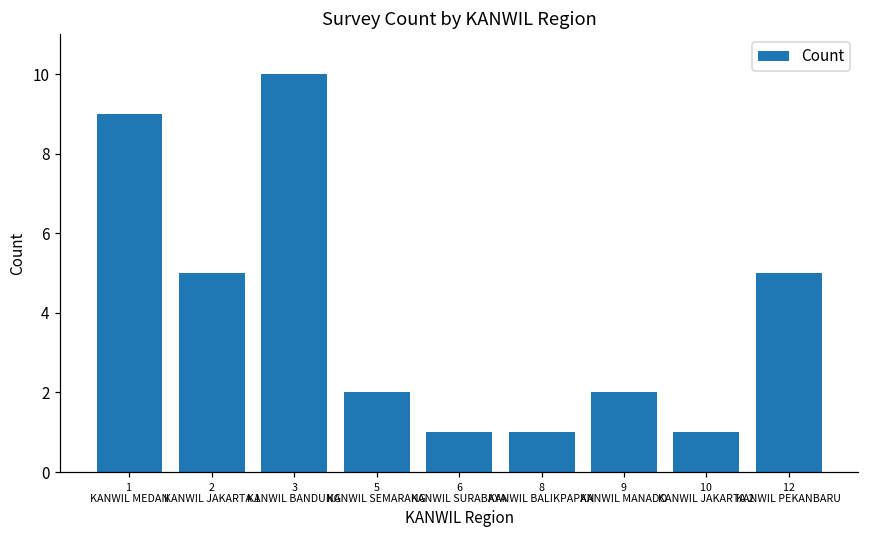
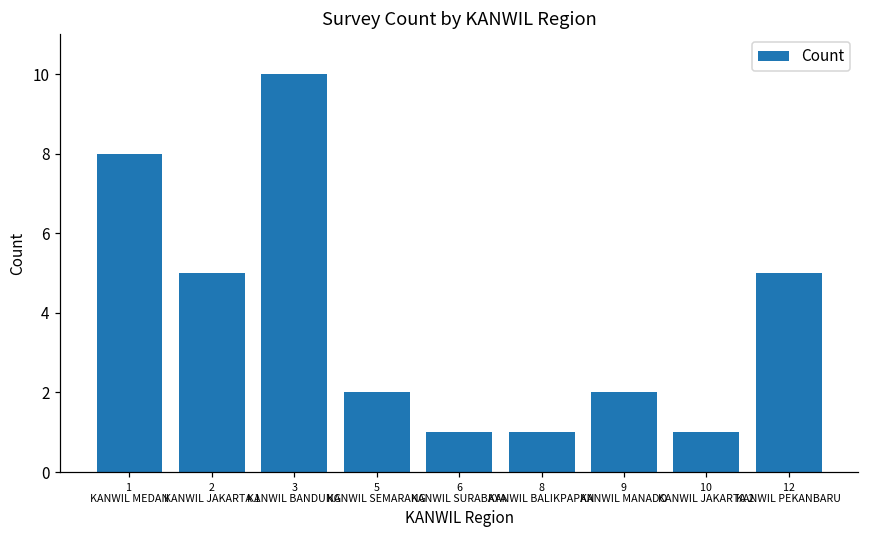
1 KANWIL MEDAN: 9 -> 8
